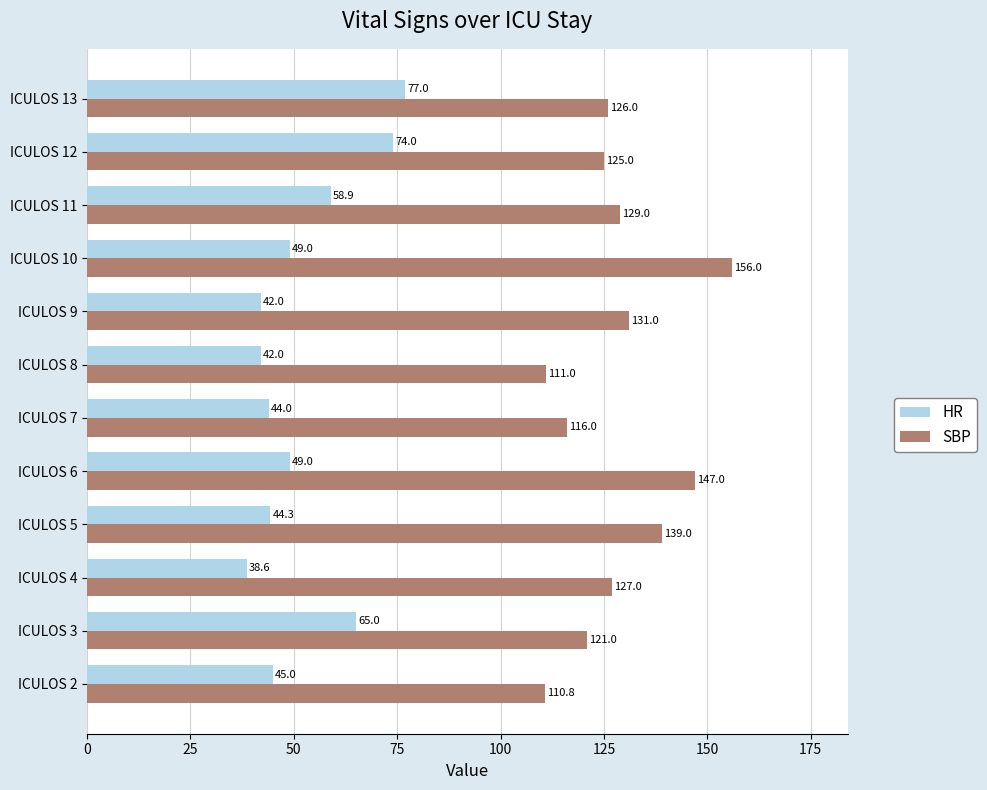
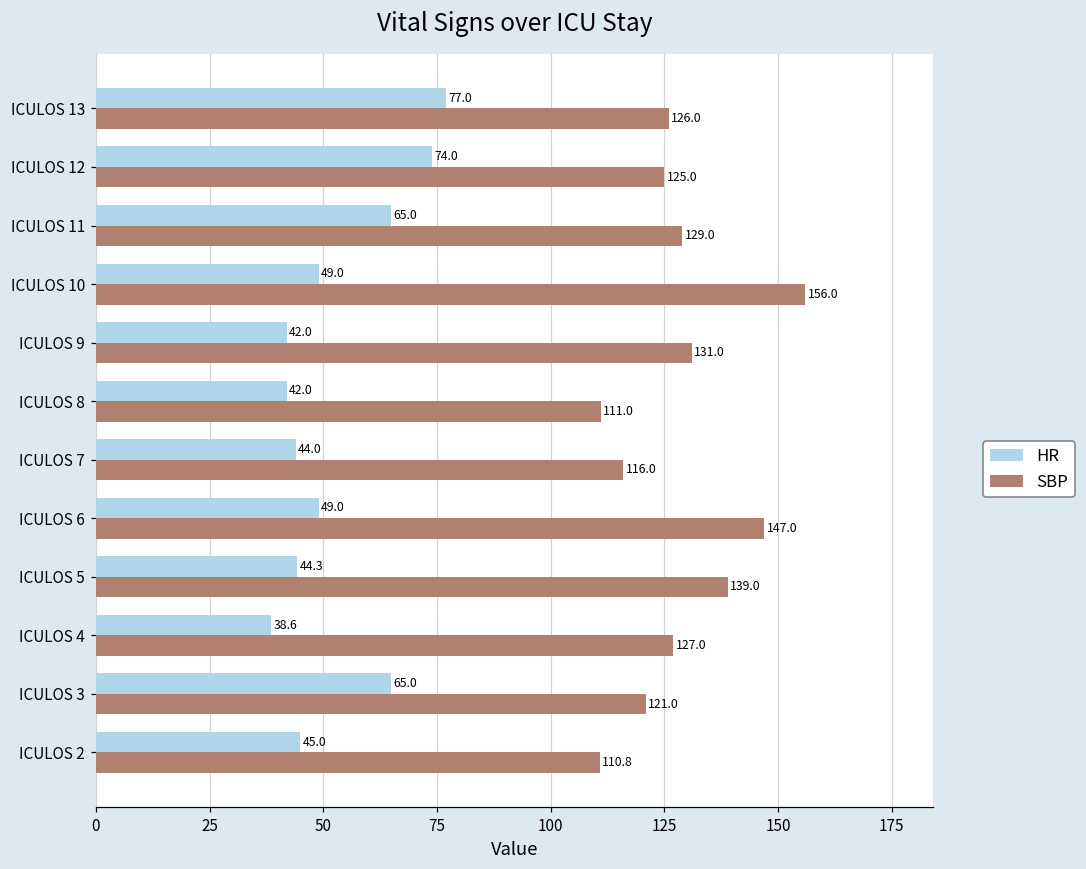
HR, ICULOS 11: 58.9 -> 65.0
